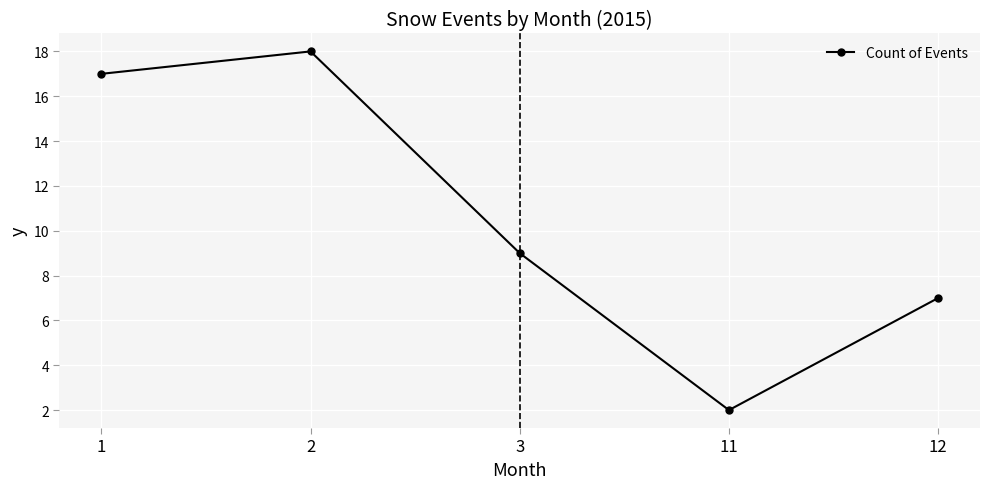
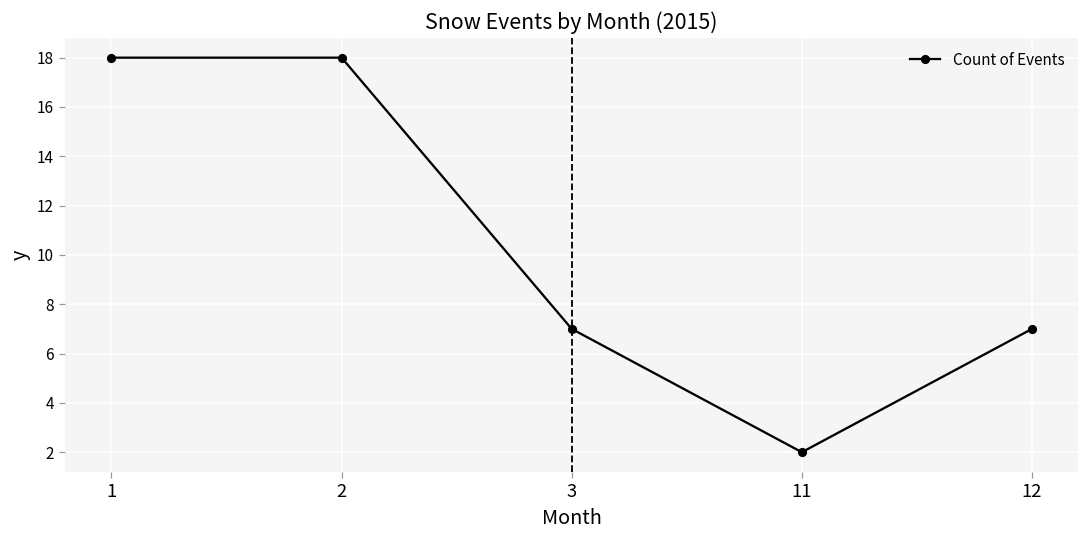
1: 17 -> 18
3: 9 -> 7
